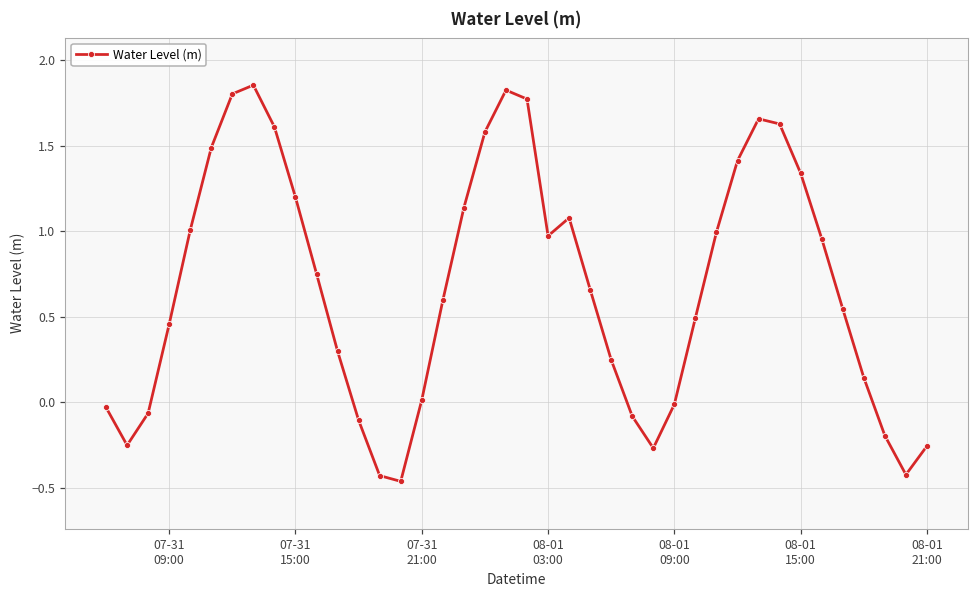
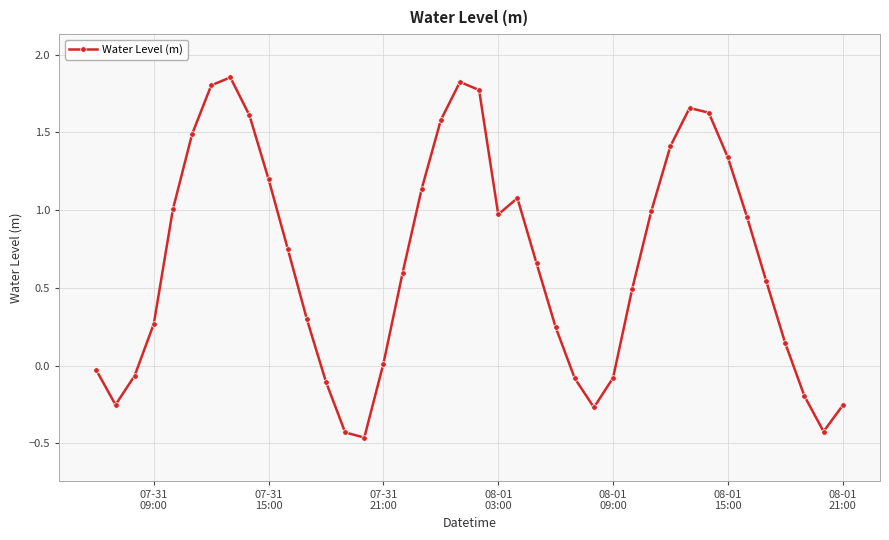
07-31 09:00: 0.46 -> 0.27
08-01 09:00: -0.01 -> -0.08
